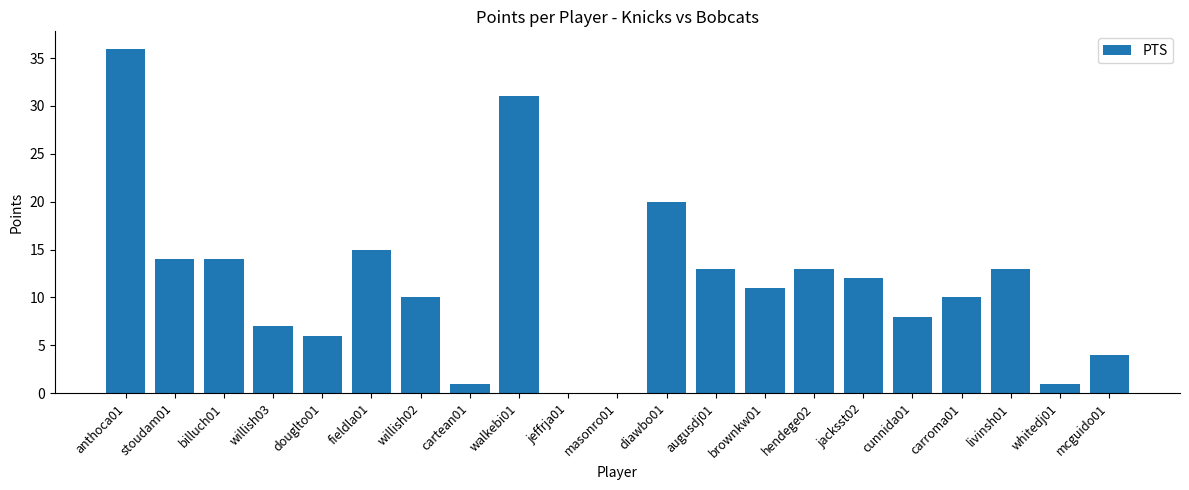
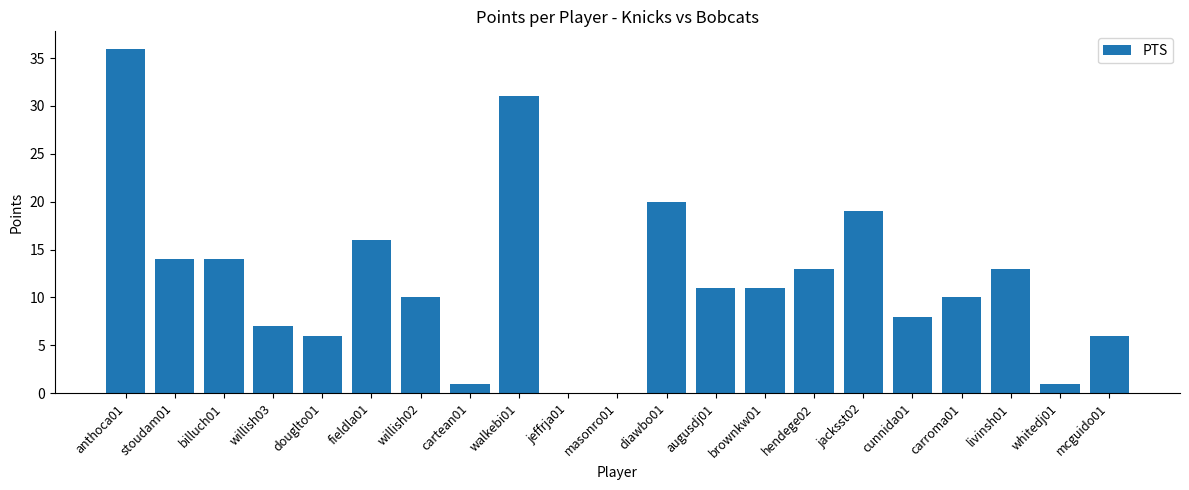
fieldla01: 15 -> 16
augusdj01: 13 -> 11
jacksst02: 12 -> 19
mcguido01: 4 -> 6
